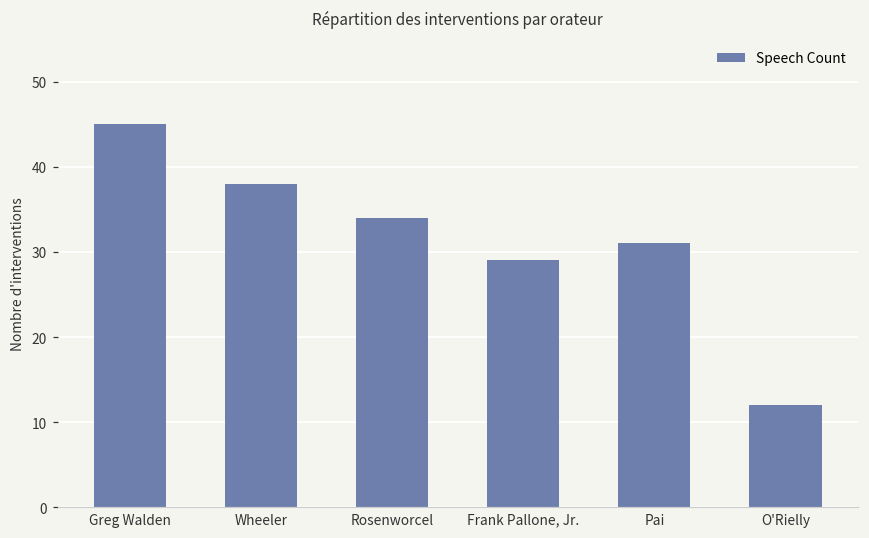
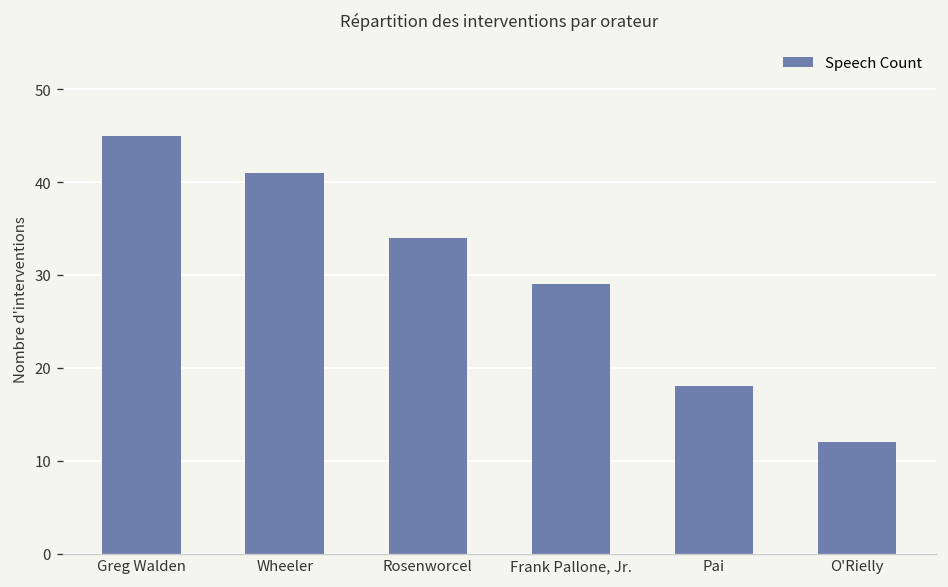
Wheeler: 38 -> 41
Pai: 31 -> 18
